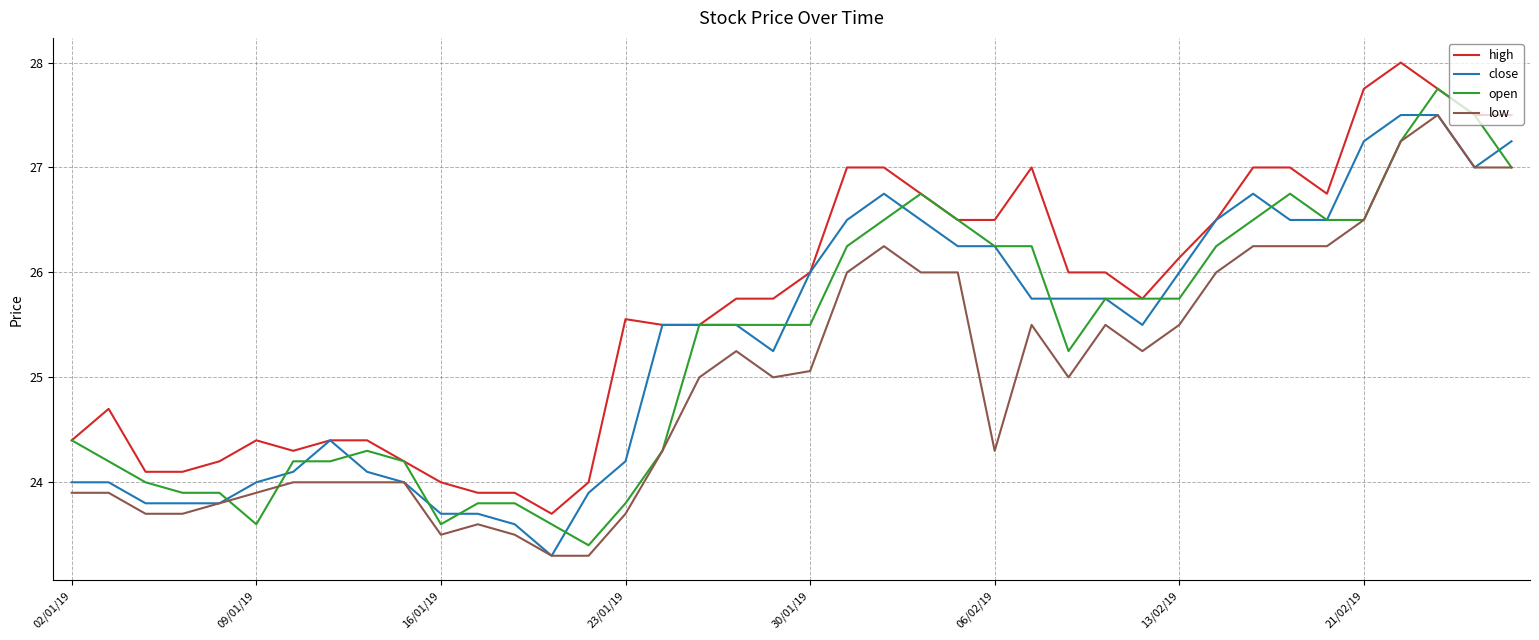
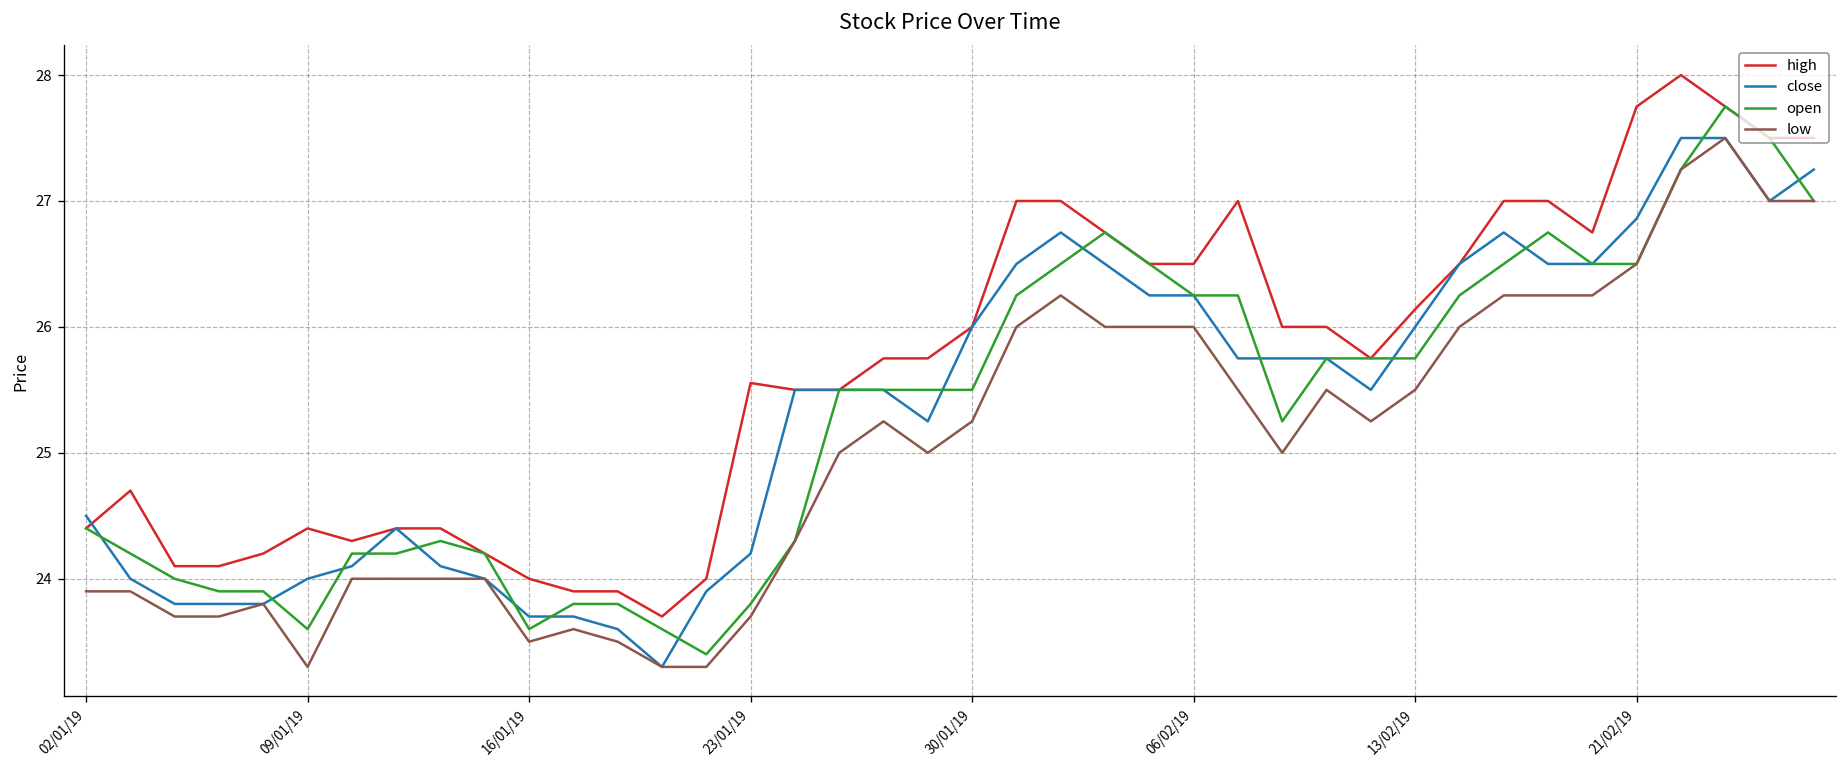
close, 02/01/19: 24.0 -> 24.5
low, 09/01/19: 23.9 -> 23.3
low, 30/01/19: 25.06 -> 25.25
low, 06/02/19: 24.3 -> 26.0
close, 21/02/19: 27.25 -> 26.86
